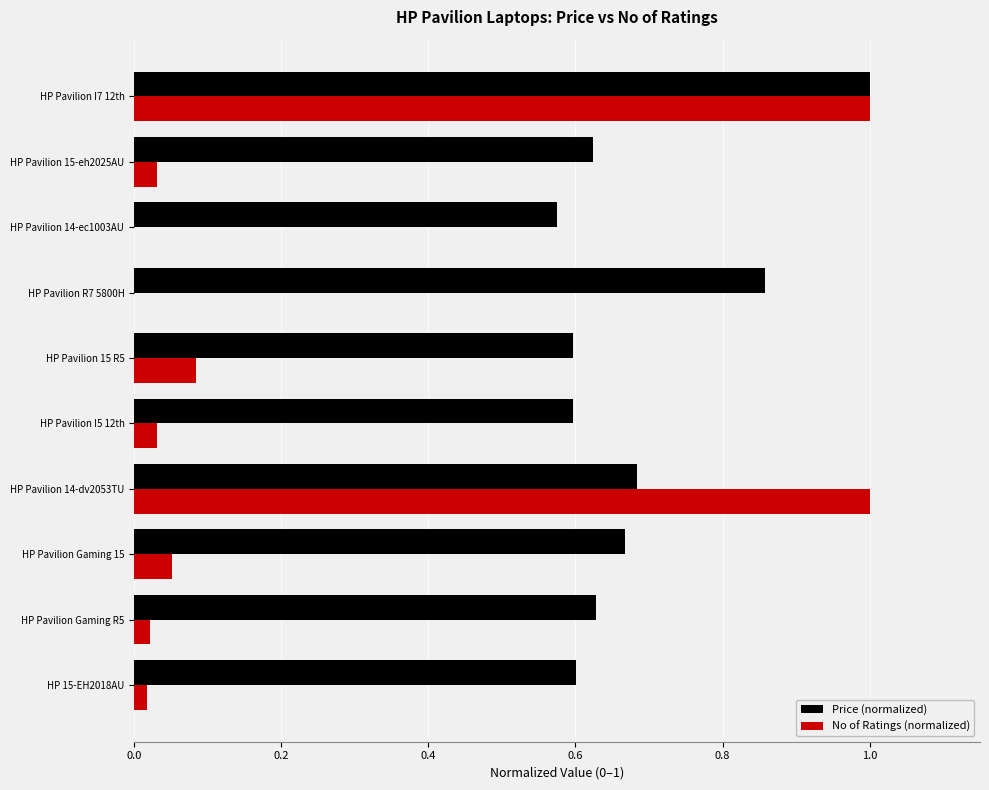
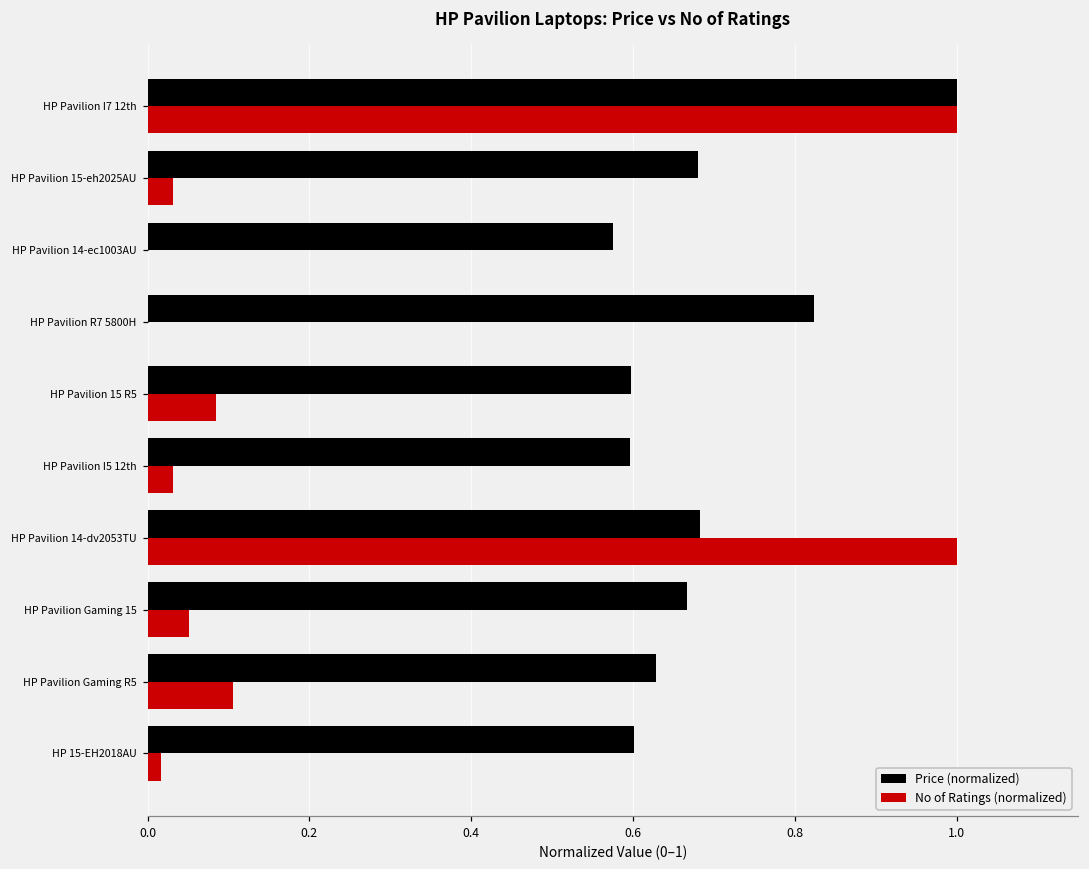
Price (normalized), HP Pavilion 15-eh2025AU: 0.62 -> 0.68
Price (normalized), HP Pavilion R7 5800H: 0.86 -> 0.82
No of Ratings (normalized), HP Pavilion Gaming R5: 0.02 -> 0.11
